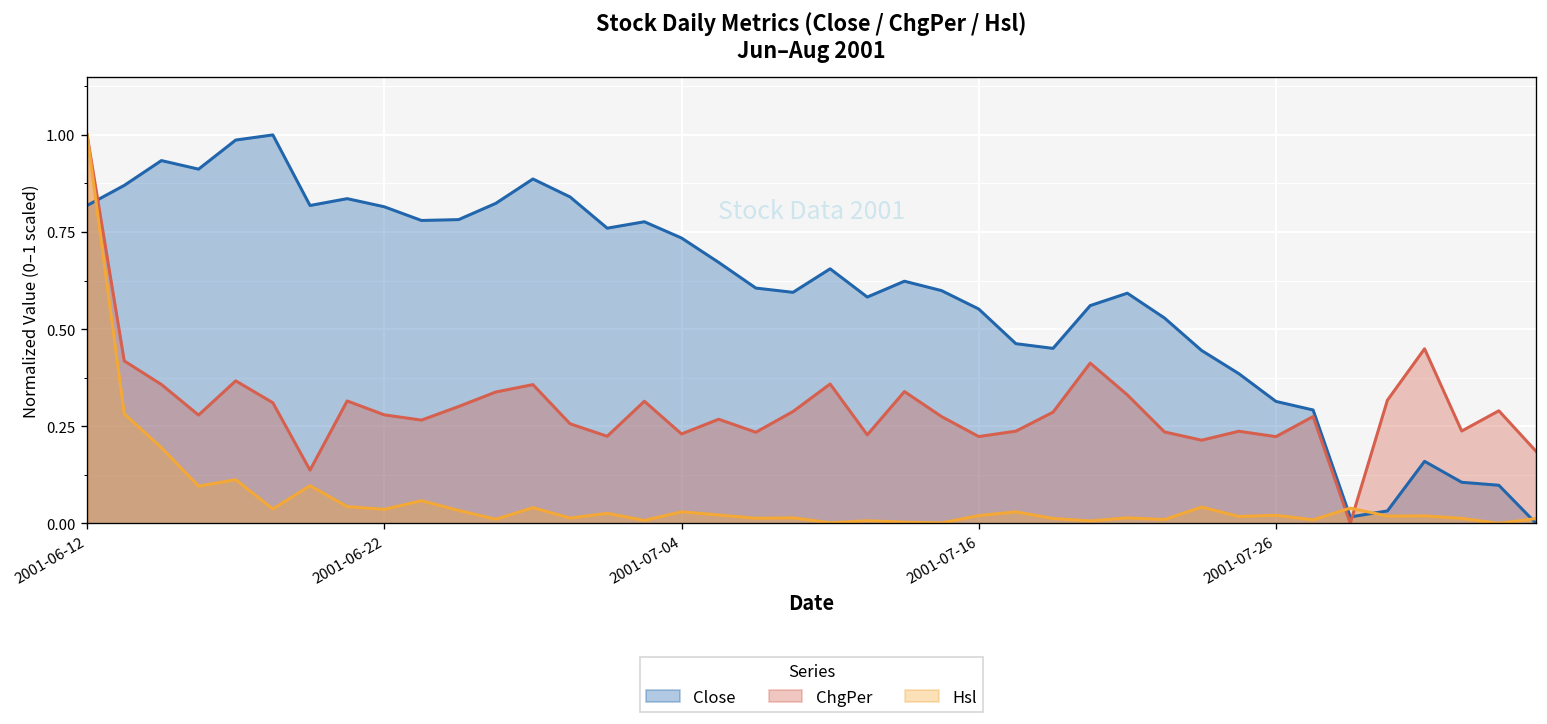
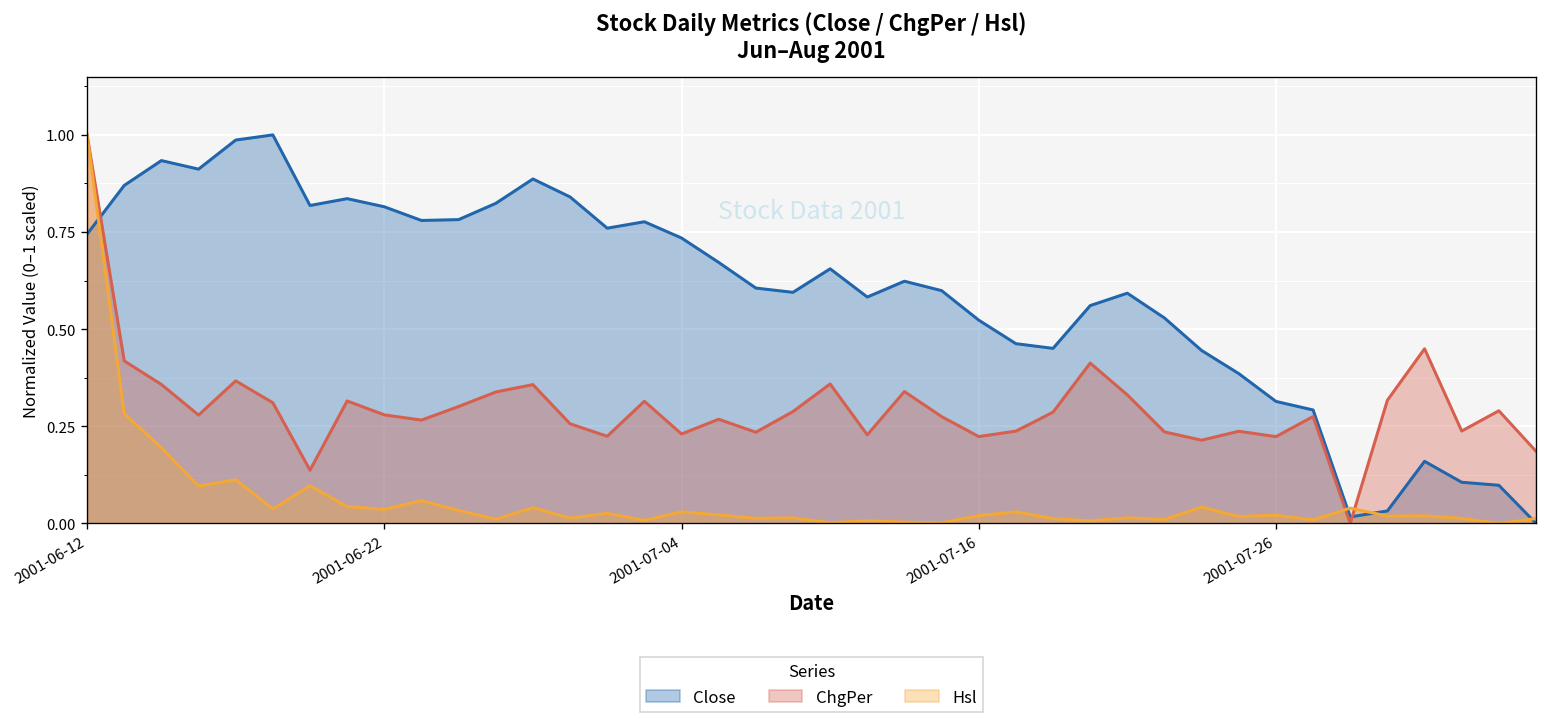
Close, 2001-06-12: 0.82 -> 0.74
Close, 2001-07-16: 0.55 -> 0.52
